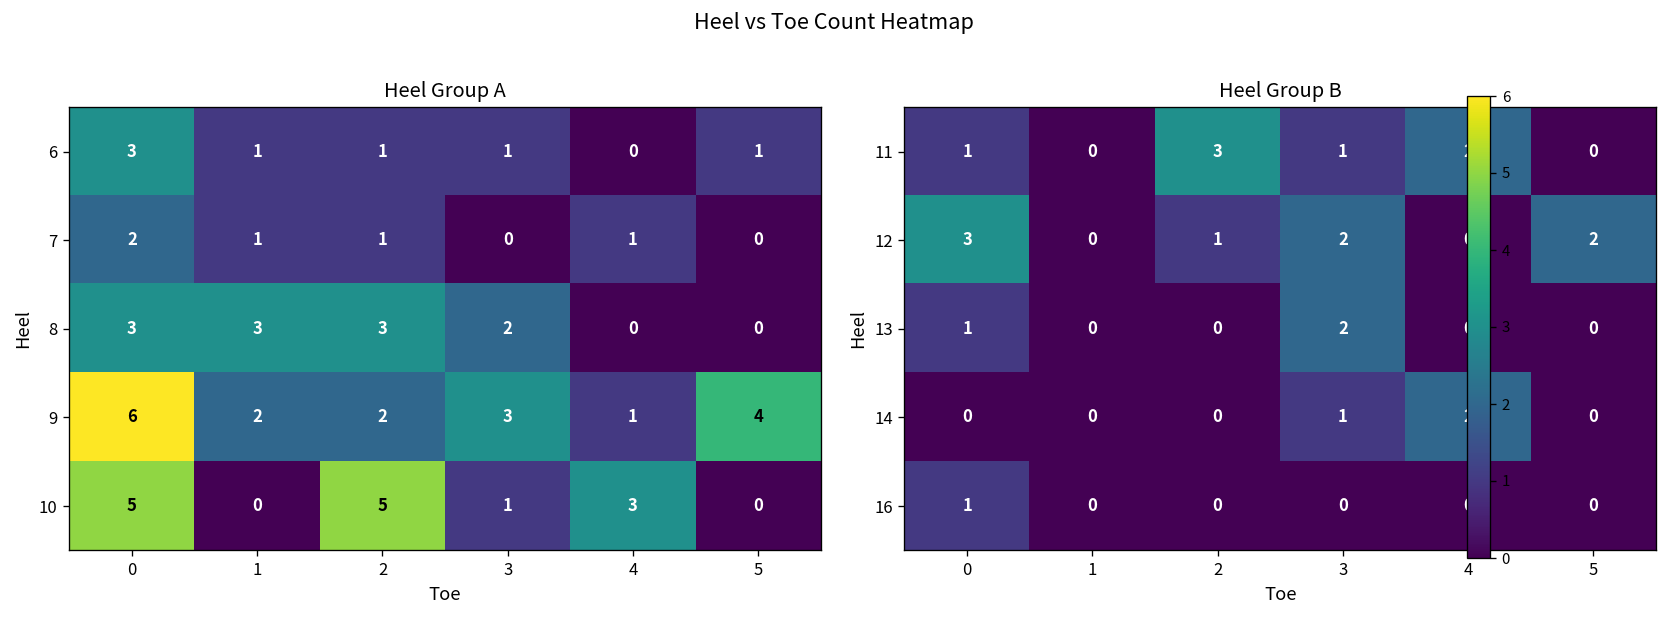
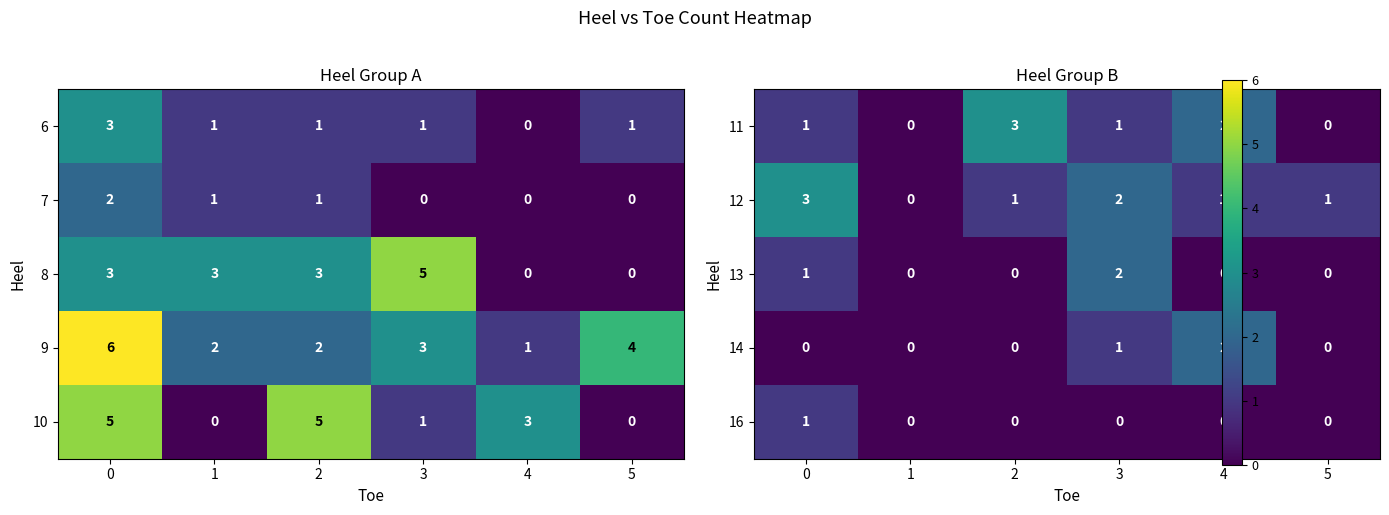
Heel Group A, 7, 4: 1 -> 0
Heel Group A, 8, 3: 2 -> 5
Heel Group B, 12, 4: 0 -> 1
Heel Group B, 12, 5: 2 -> 1
